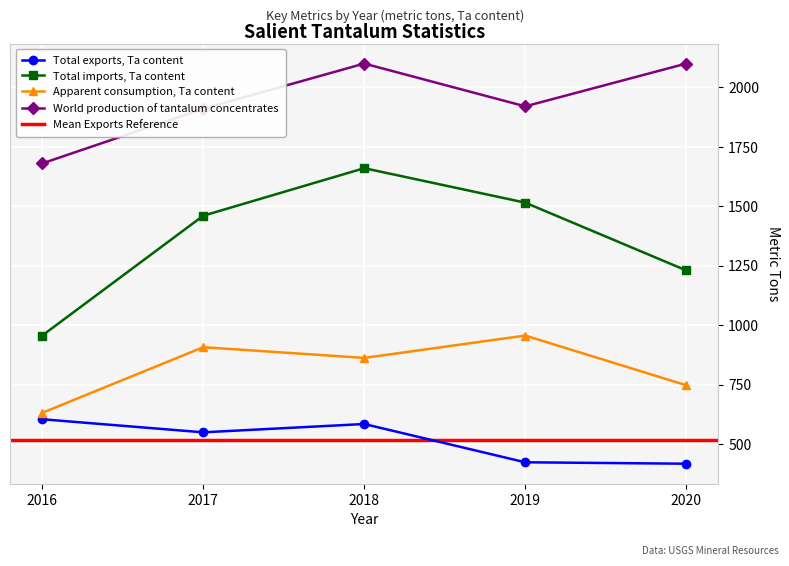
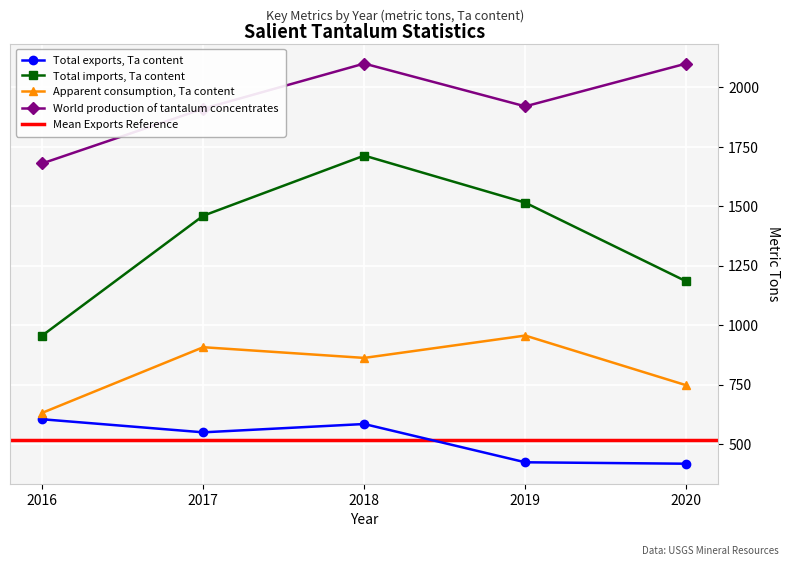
Total imports, Ta content, 2018: 1660 -> 1710
Total imports, Ta content, 2020: 1230 -> 1180
